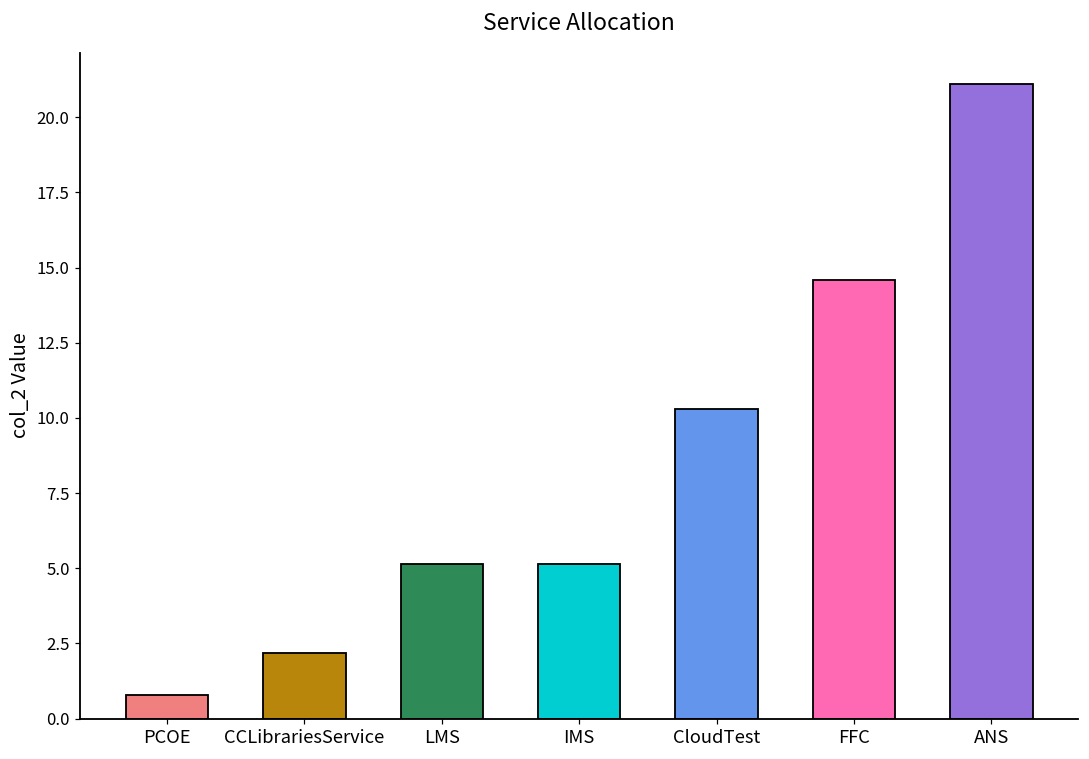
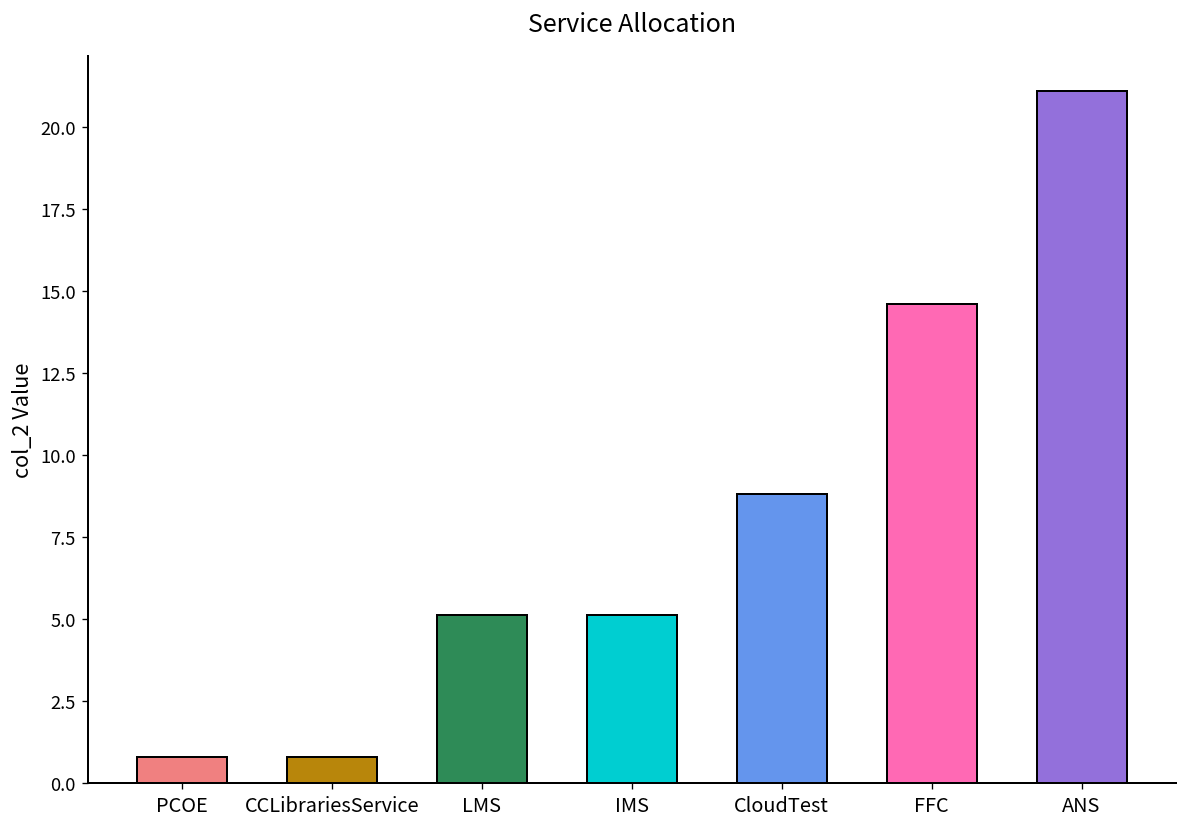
CCLibrariesService: 2.2 -> 0.8
CloudTest: 10.3 -> 8.8
